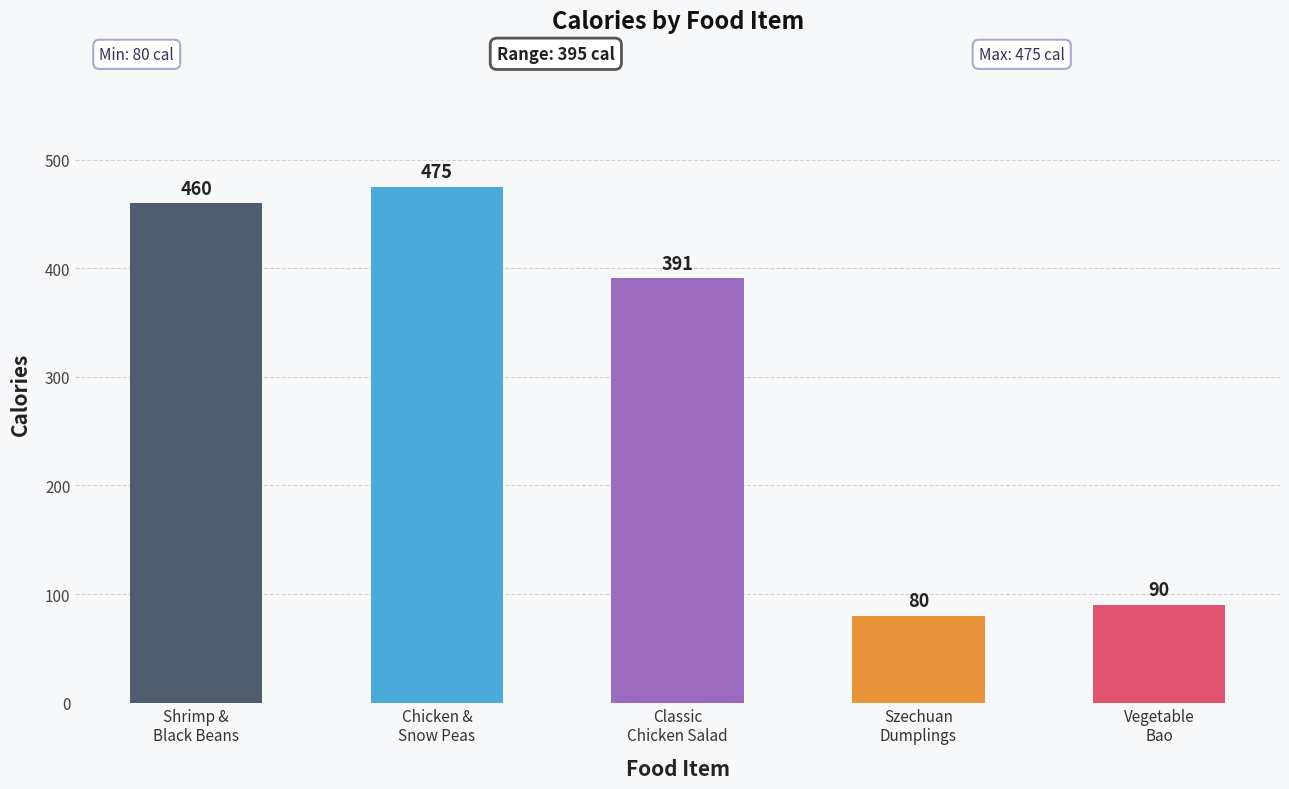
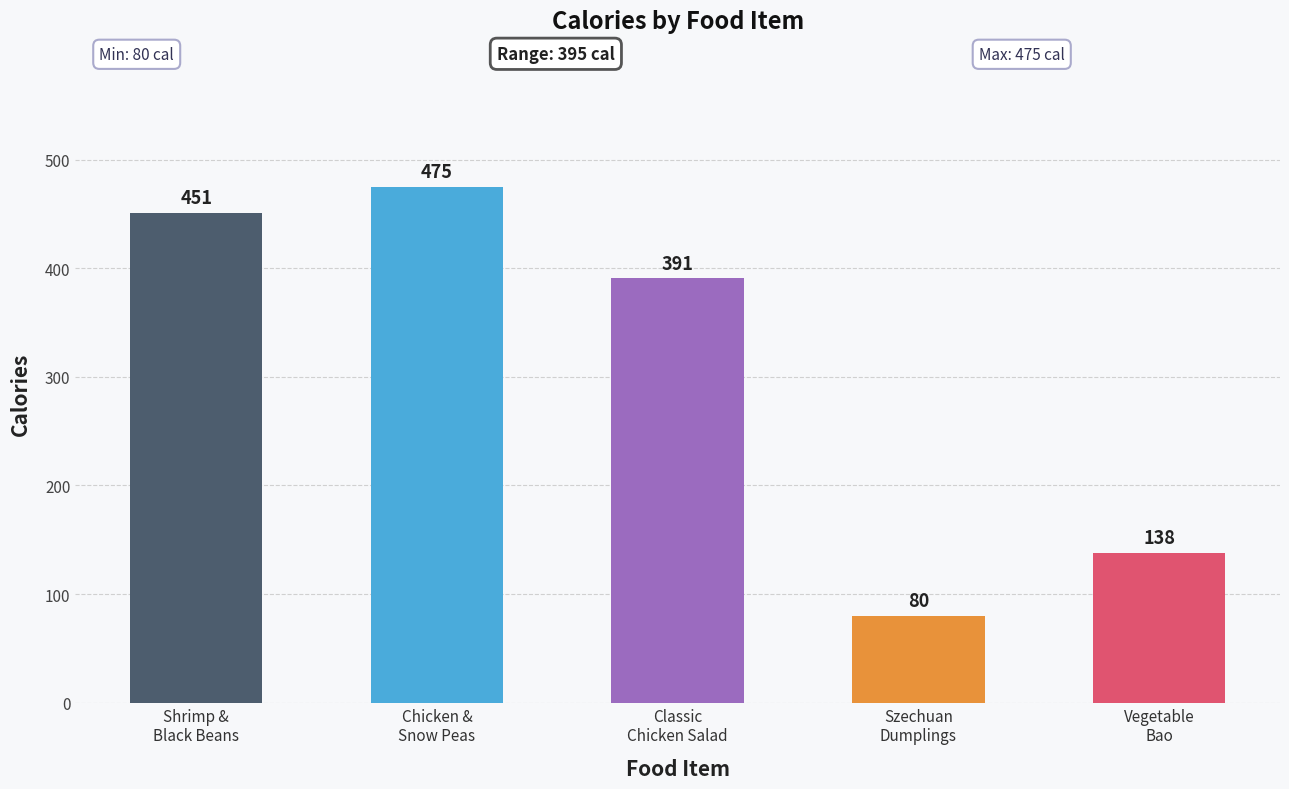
Shrimp & Black Beans: 460 -> 451
Vegetable Bao: 90 -> 138
